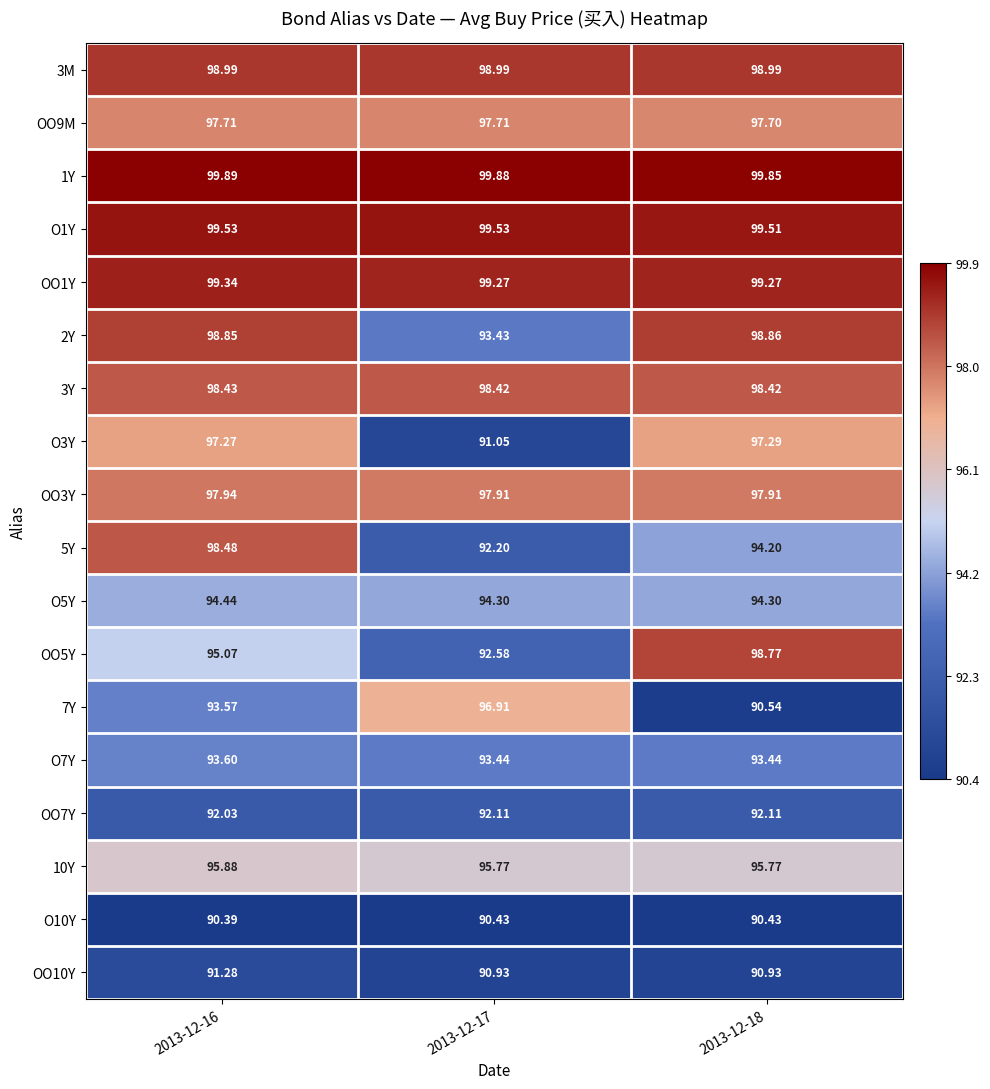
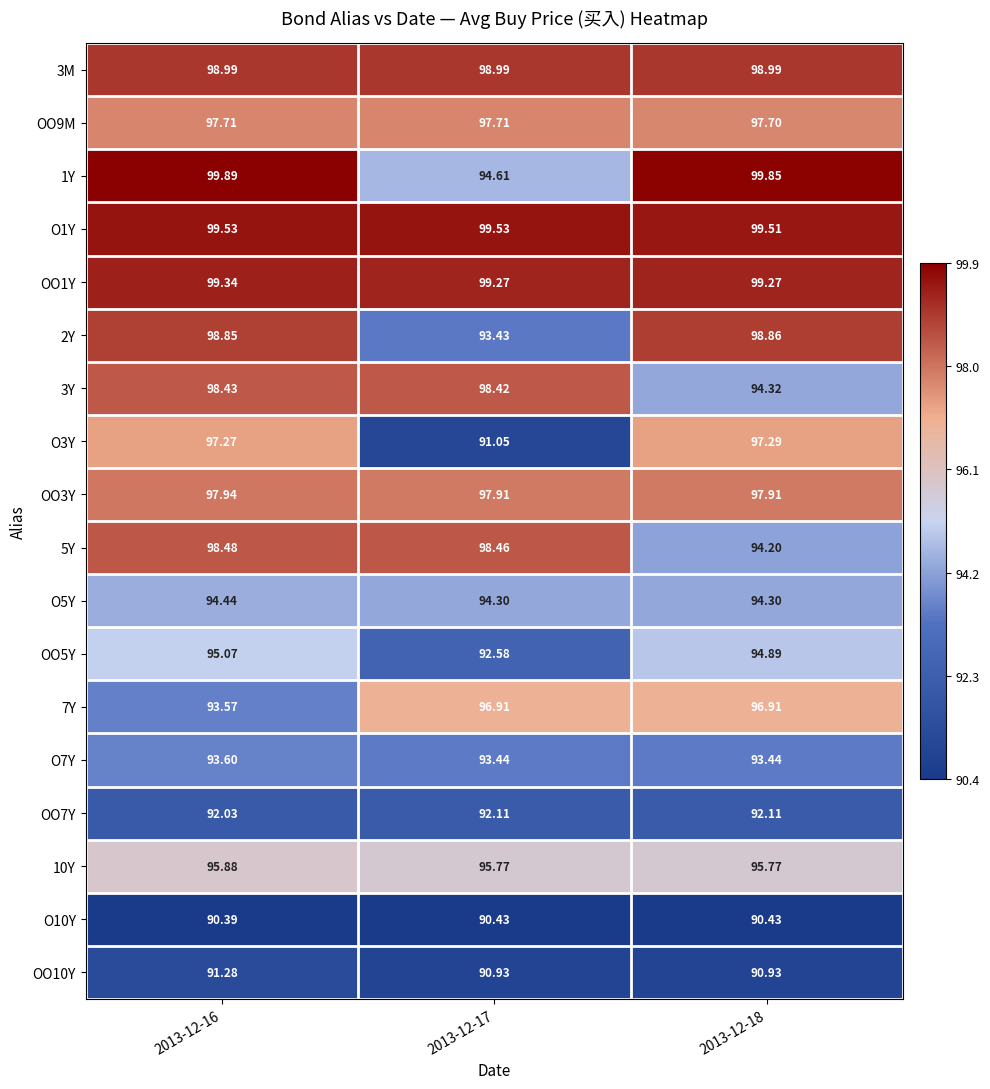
1Y, 2013-12-17: 99.88 -> 94.61
3Y, 2013-12-18: 98.42 -> 94.32
5Y, 2013-12-17: 92.20 -> 98.46
OO5Y, 2013-12-18: 98.77 -> 94.89
7Y, 2013-12-18: 90.54 -> 96.91
